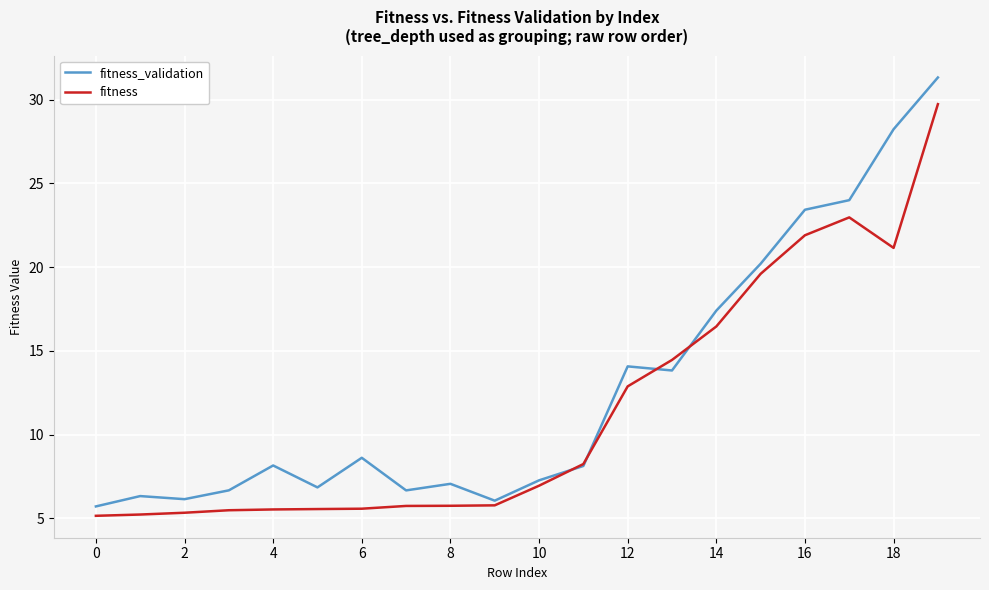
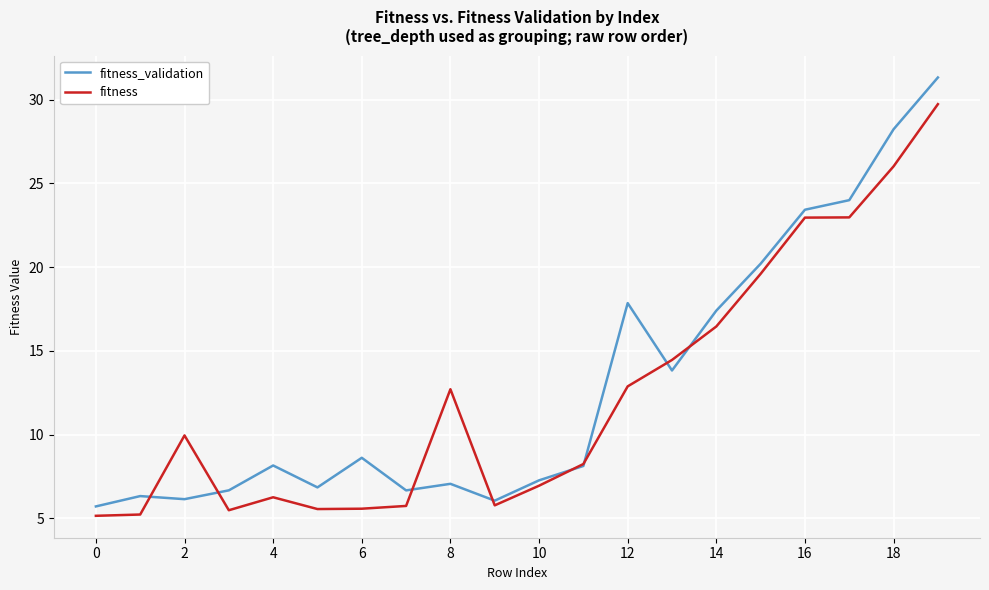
fitness, 2: 5.3 -> 10.0
fitness, 4: 5.5 -> 6.3
fitness, 8: 5.8 -> 12.7
fitness_validation, 12: 14.1 -> 17.9
fitness, 16: 21.9 -> 23.0
fitness, 18: 21.1 -> 26.0
